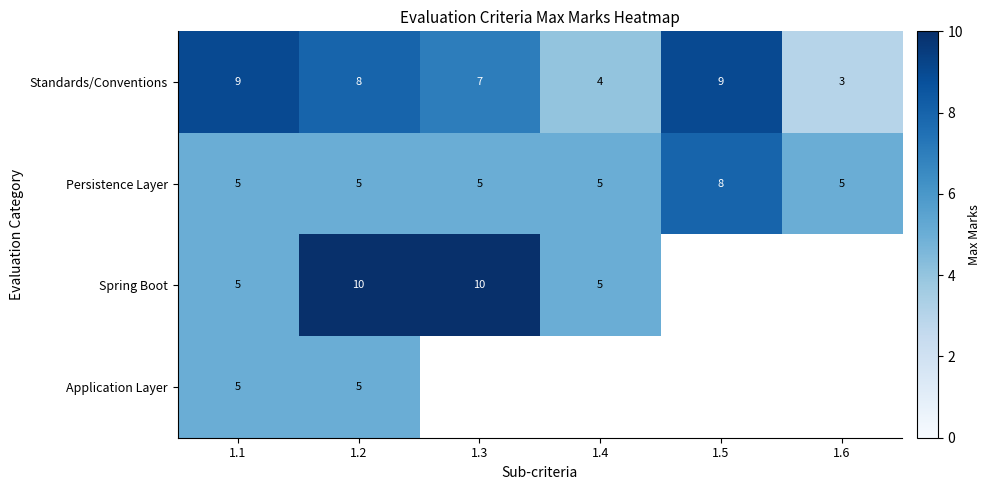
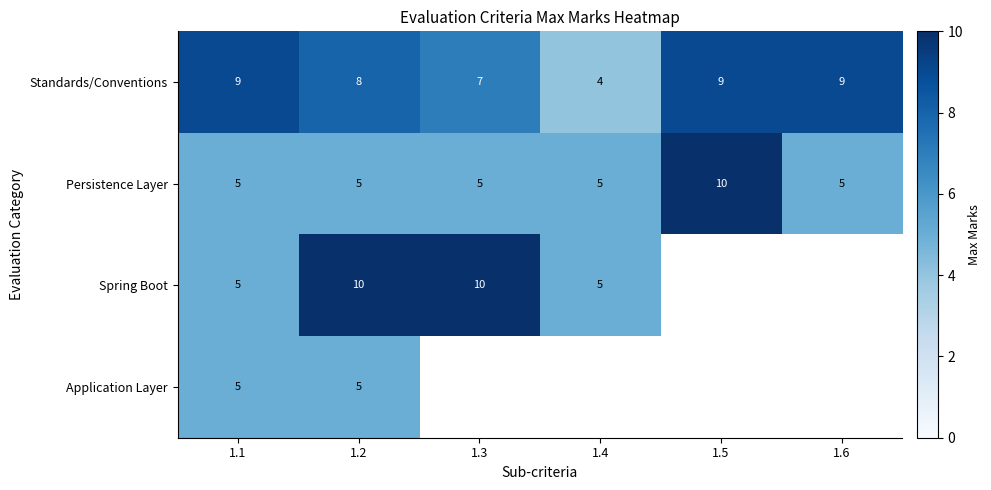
Standards/Conventions, 1.6: 3 -> 9
Persistence Layer, 1.5: 8 -> 10
